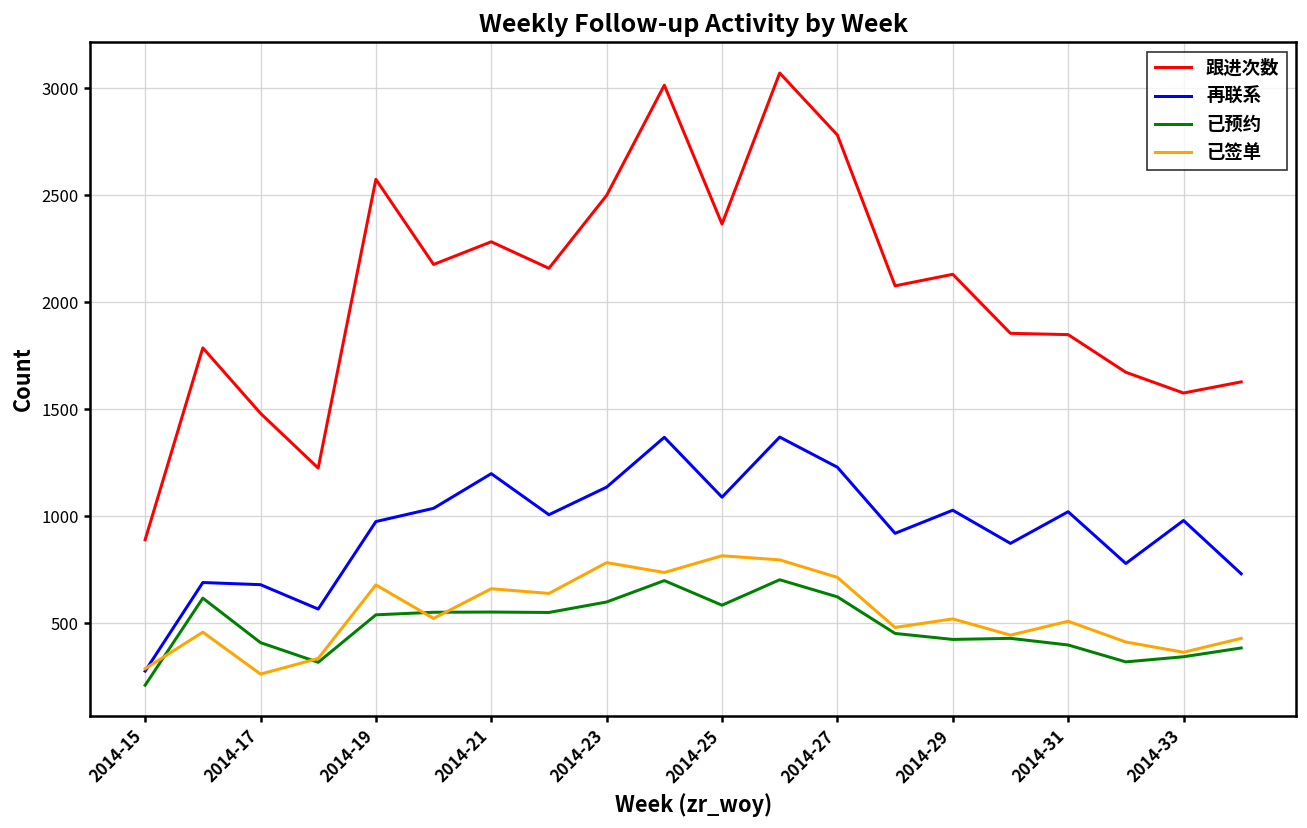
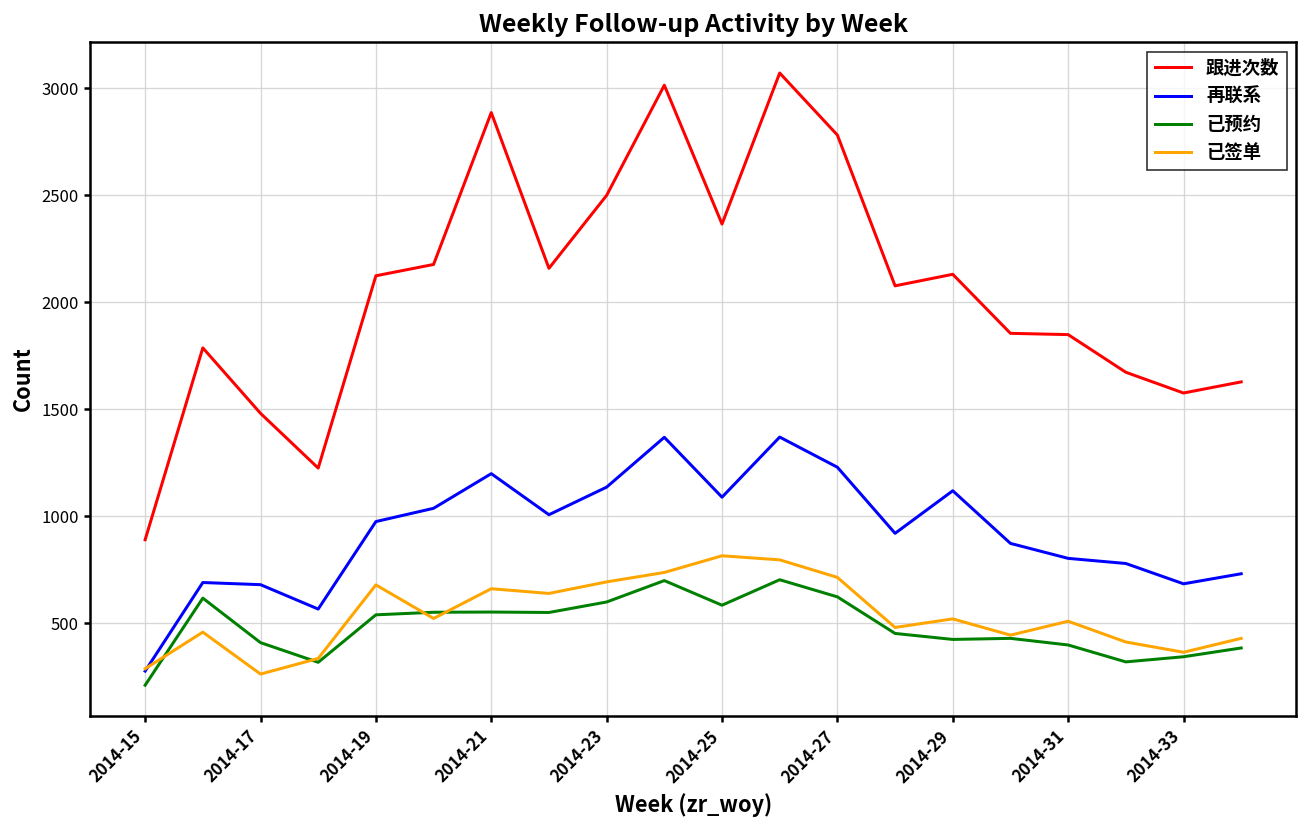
跟进次数, 2014-19: 2580 -> 2120
跟进次数, 2014-21: 2280 -> 2890
已签单, 2014-23: 780 -> 690
再联系, 2014-29: 1030 -> 1120
再联系, 2014-31: 1020 -> 800
再联系, 2014-33: 980 -> 680
